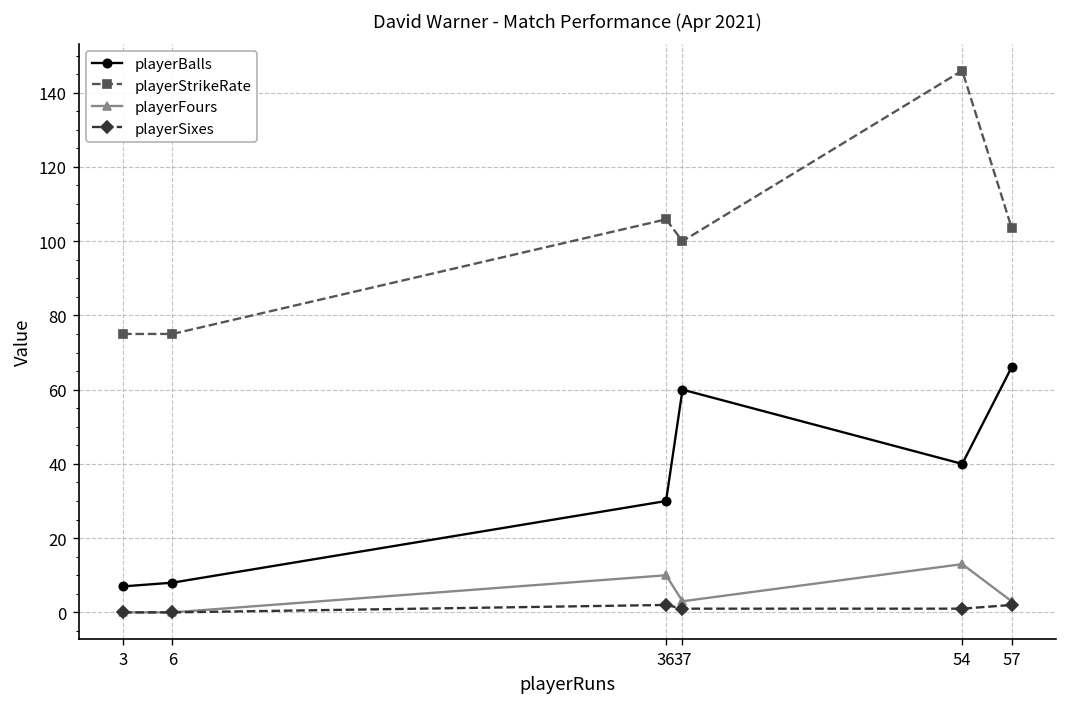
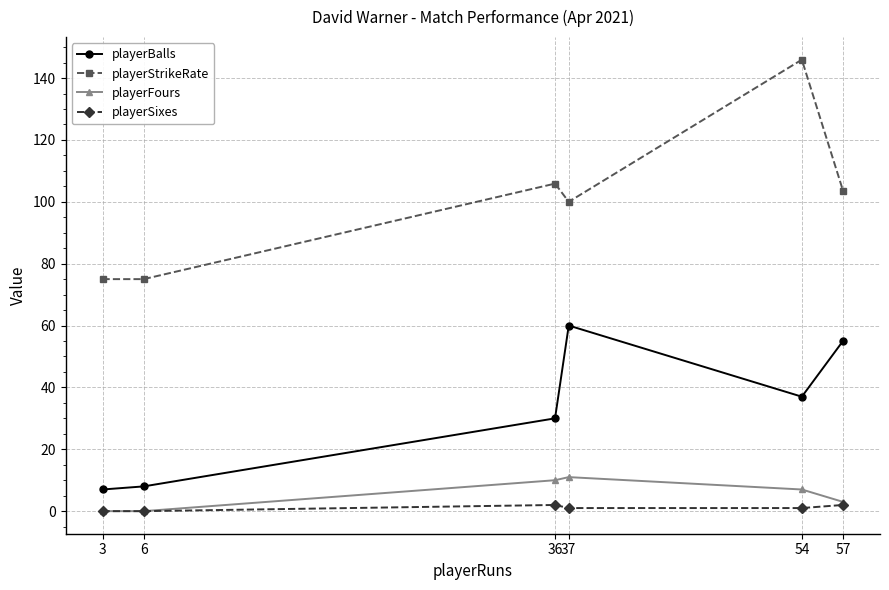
playerFours, 37: 3 -> 11
playerBalls, 54: 40 -> 37
playerFours, 54: 13 -> 7
playerBalls, 57: 66 -> 55
